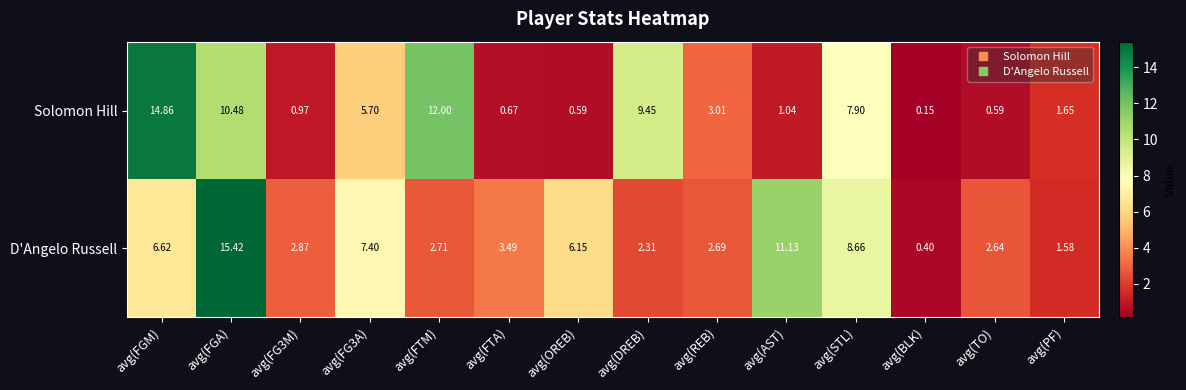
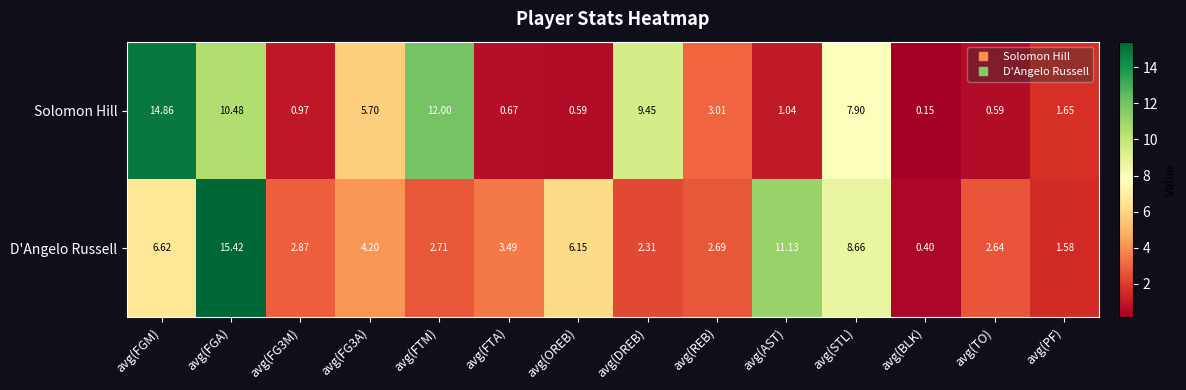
D'Angelo Russell, avg(FG3A): 7.40 -> 4.20
